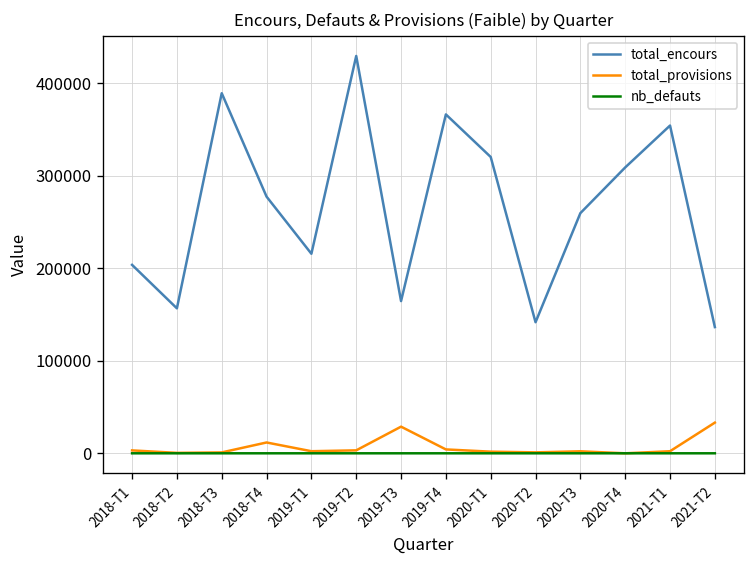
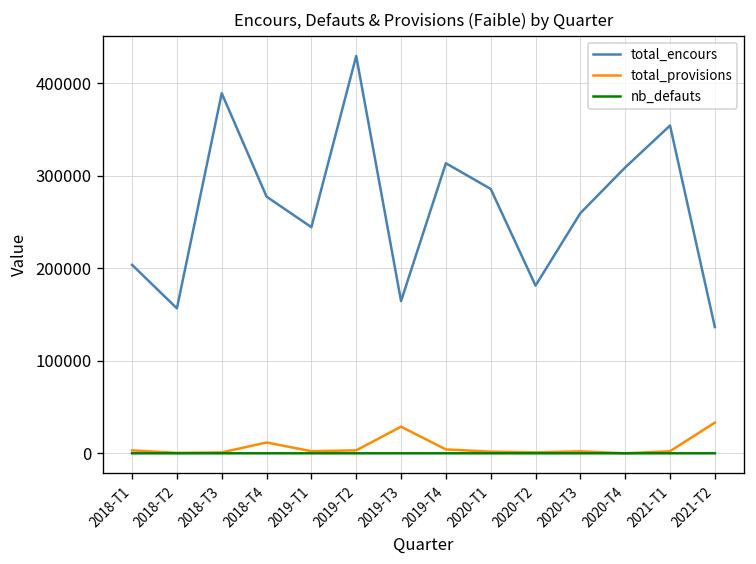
total_encours, 2019-T1: 220000 -> 240000
total_encours, 2019-T4: 370000 -> 310000
total_encours, 2020-T1: 320000 -> 290000
total_encours, 2020-T2: 140000 -> 180000
